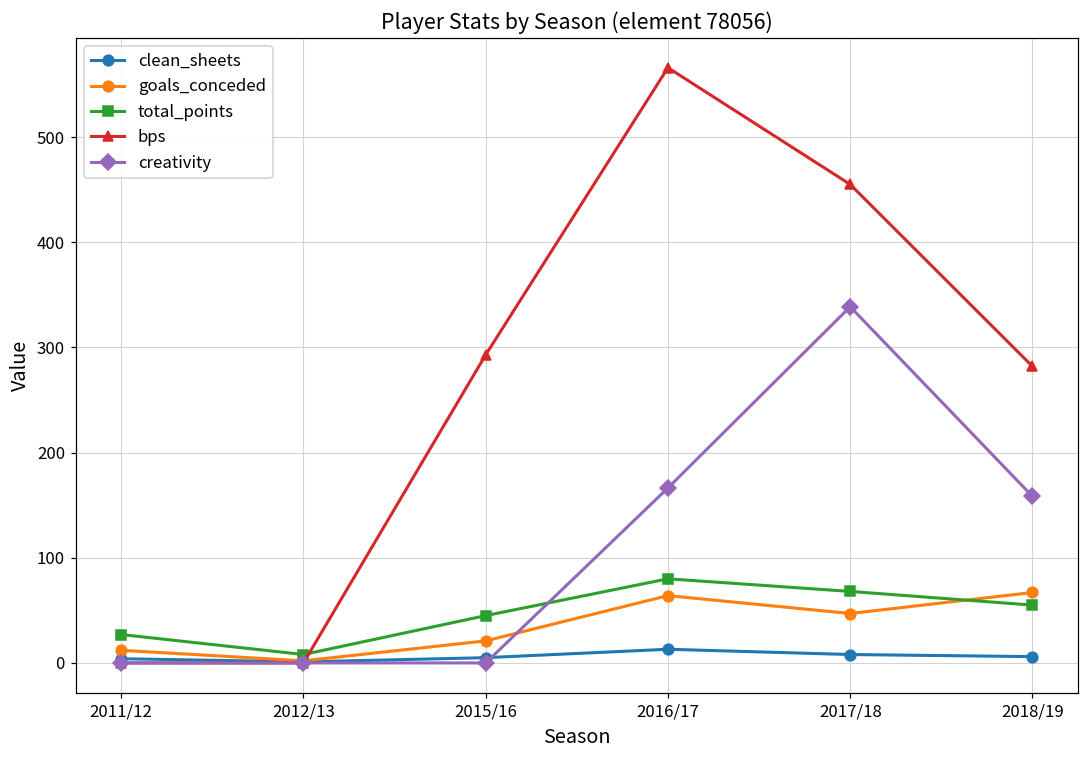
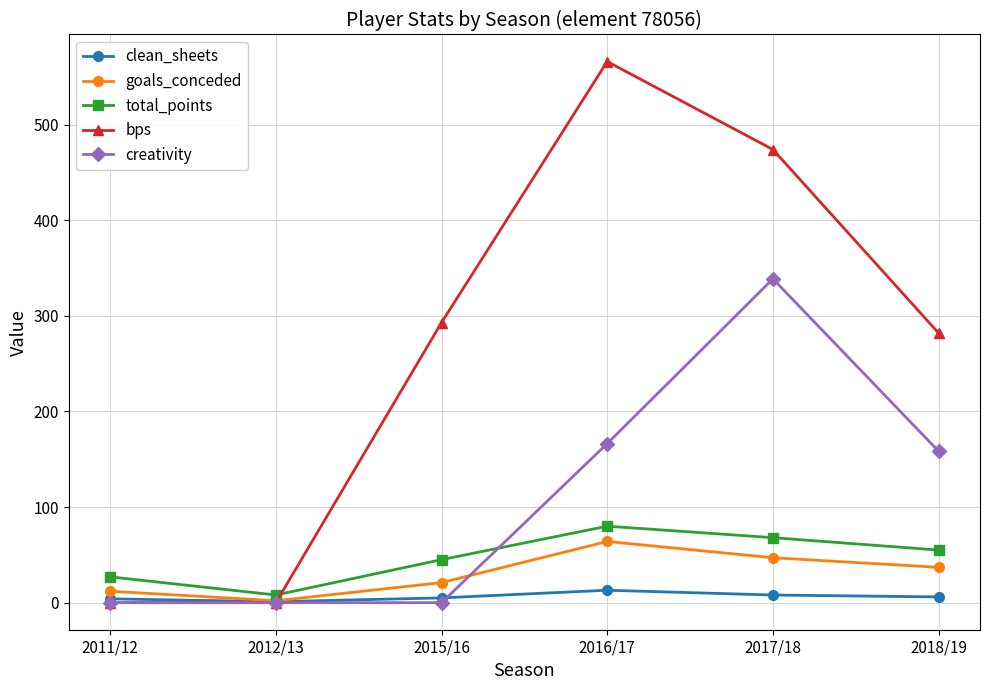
bps, 2017/18: 460 -> 470
goals_conceded, 2018/19: 70 -> 40
